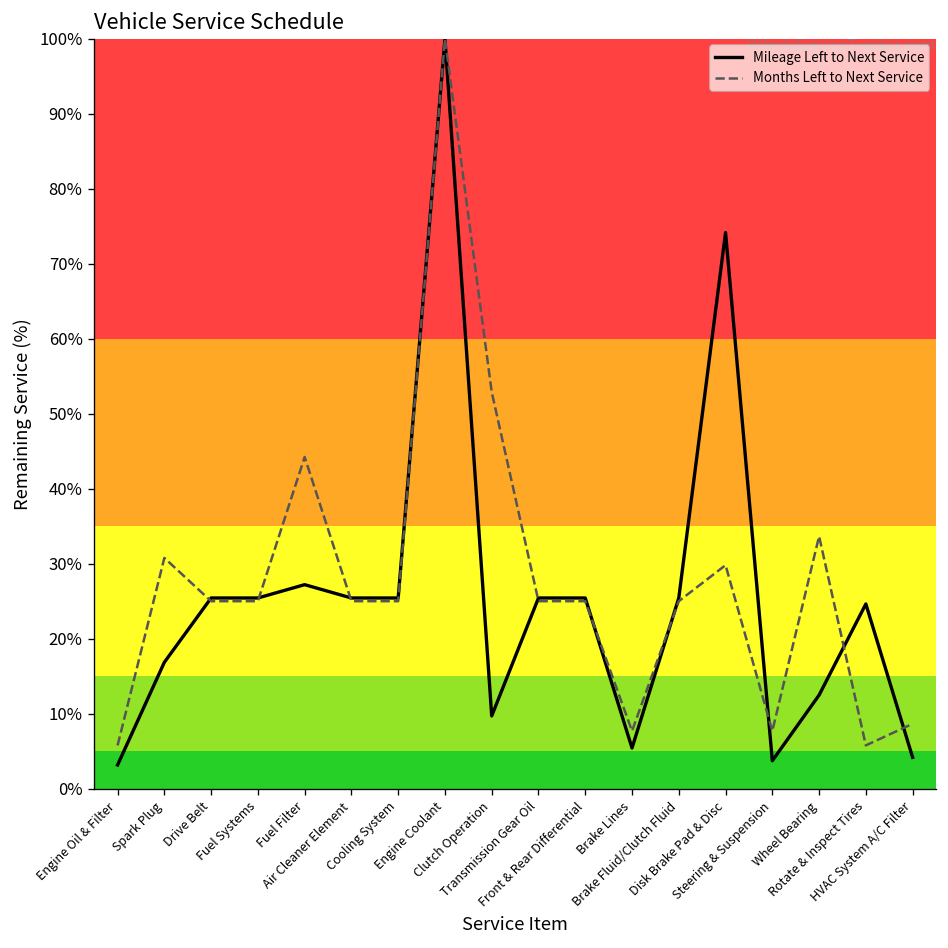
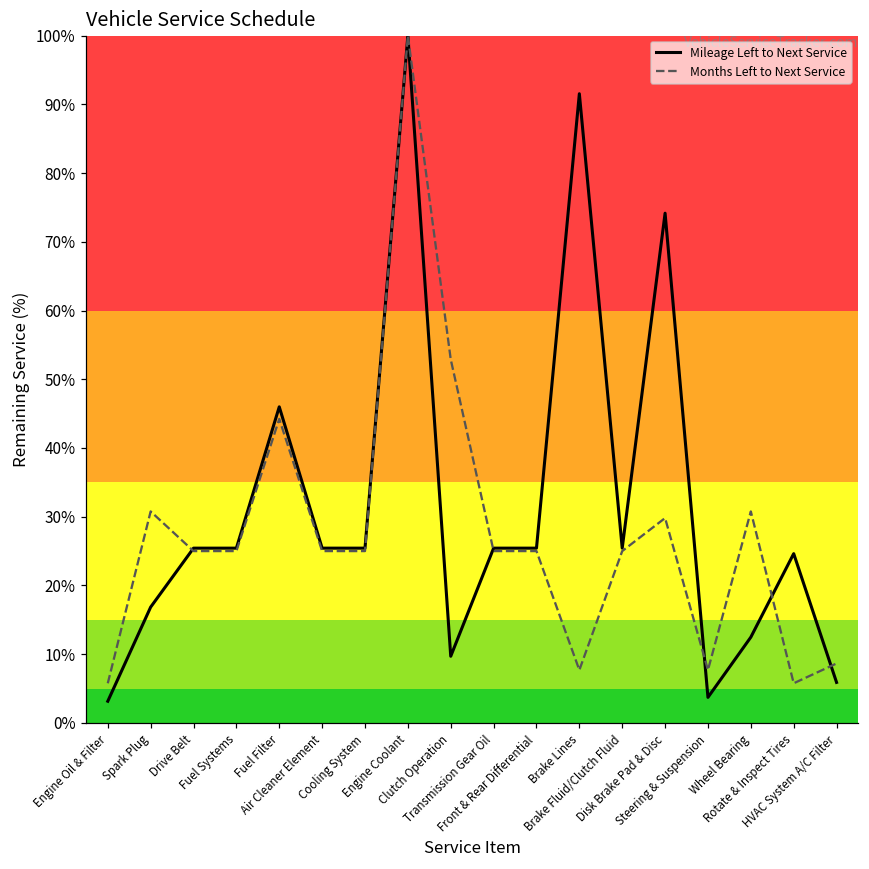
Mileage Left to Next Service, Fuel Filter: 27% -> 46%
Mileage Left to Next Service, Brake Lines: 5% -> 92%
Months Left to Next Service, Wheel Bearing: 34% -> 31%
Mileage Left to Next Service, HVAC System A/C Filter: 4% -> 6%
